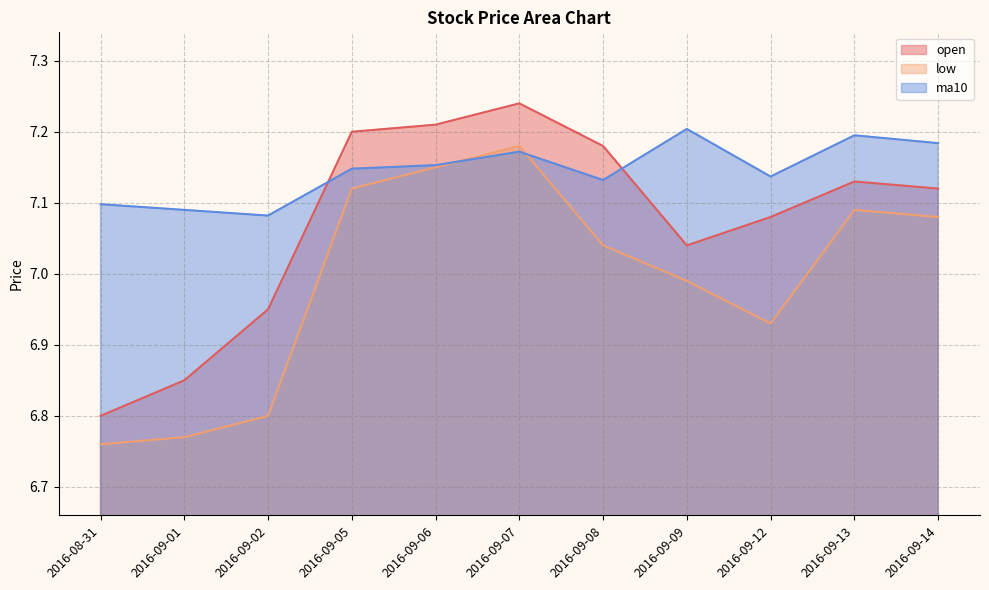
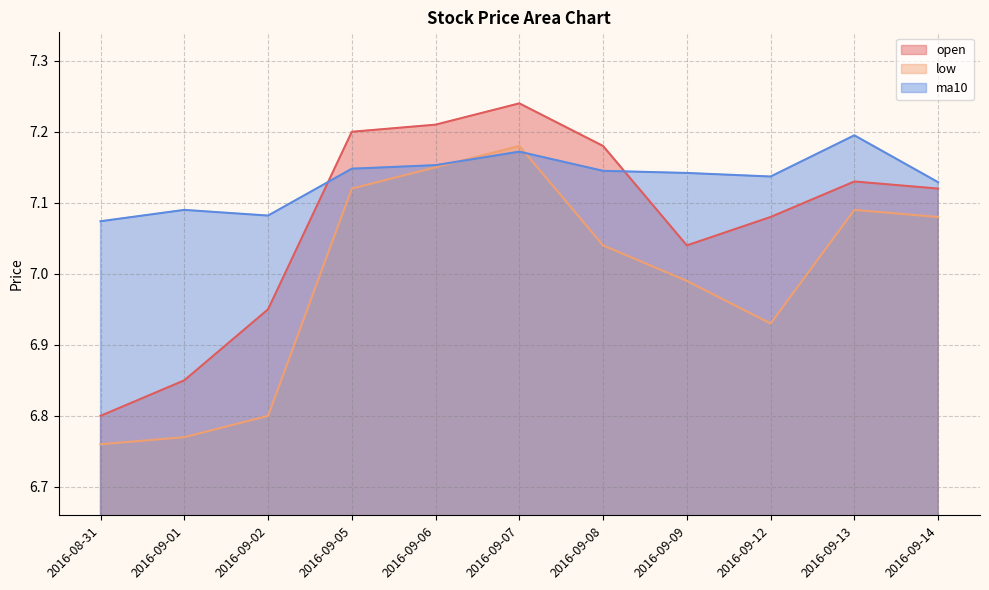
ma10, 2016-08-31: 7.10 -> 7.07
ma10, 2016-09-08: 7.13 -> 7.15
ma10, 2016-09-09: 7.20 -> 7.14
ma10, 2016-09-14: 7.18 -> 7.13
